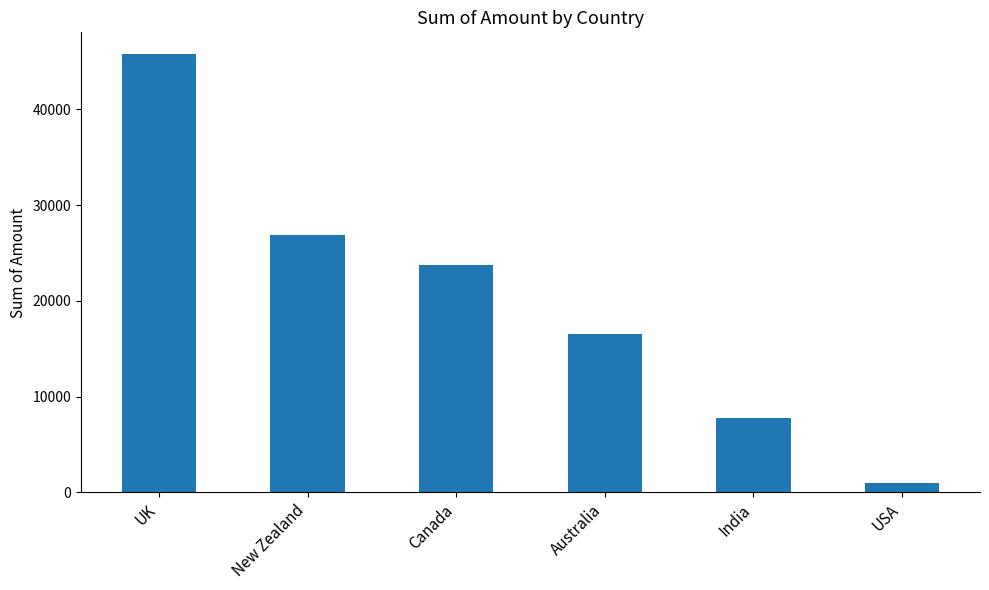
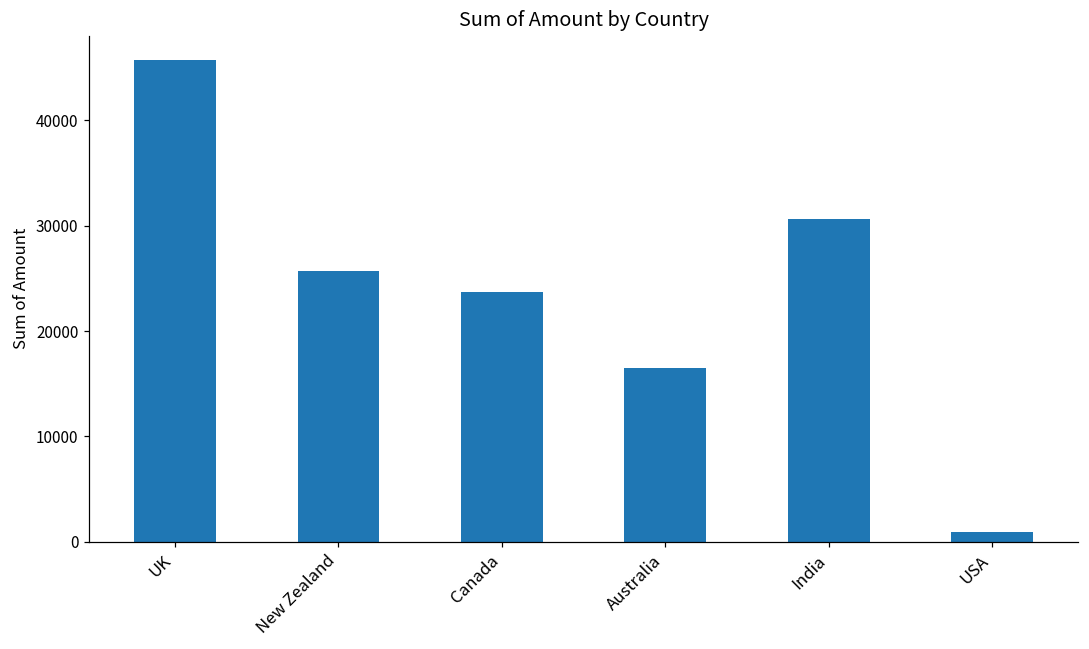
New Zealand: 27000 -> 26000
India: 8000 -> 31000
